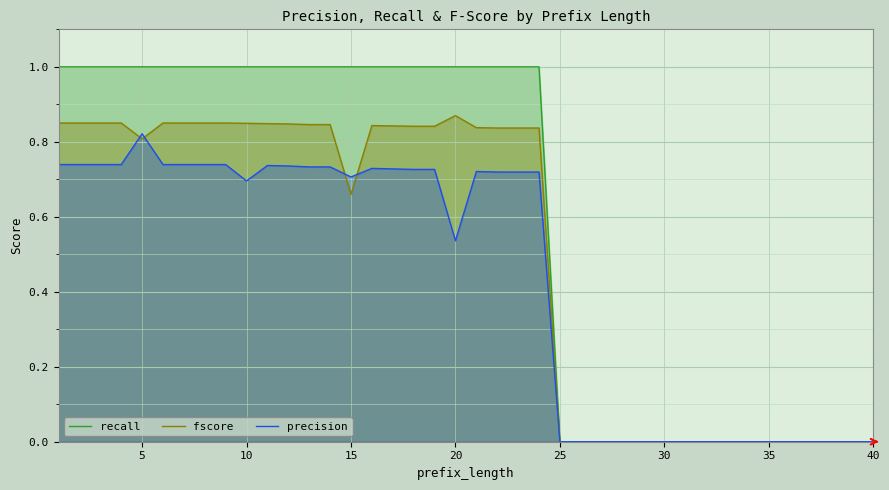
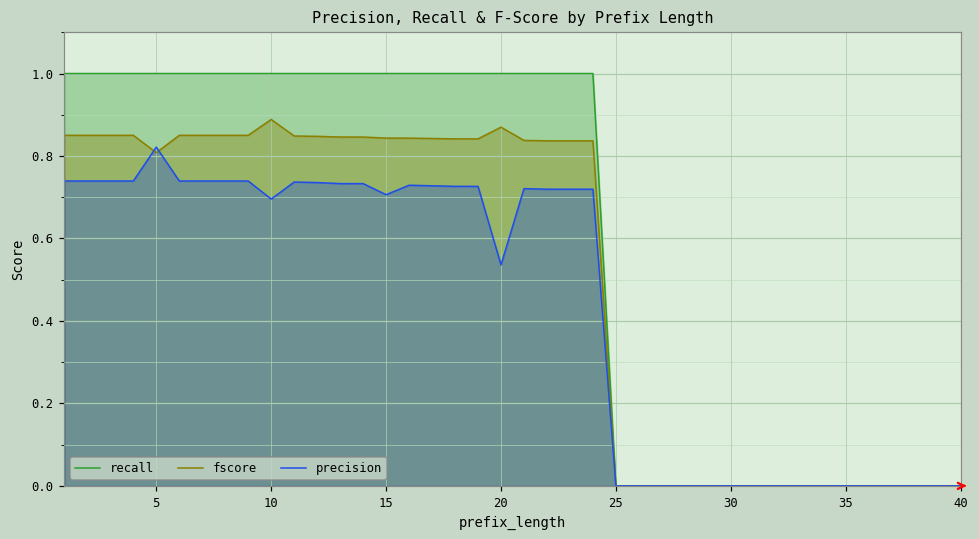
fscore, 10: 0.85 -> 0.89
fscore, 15: 0.66 -> 0.84
